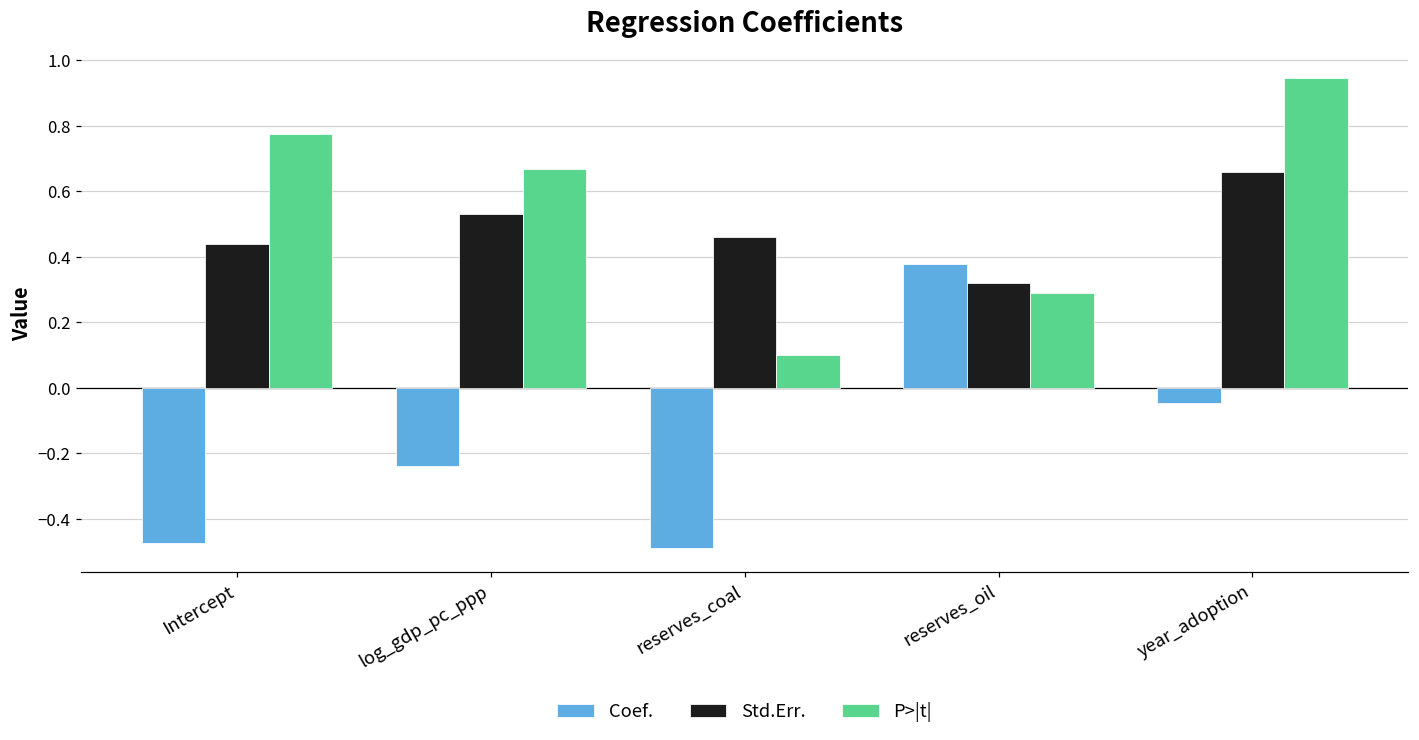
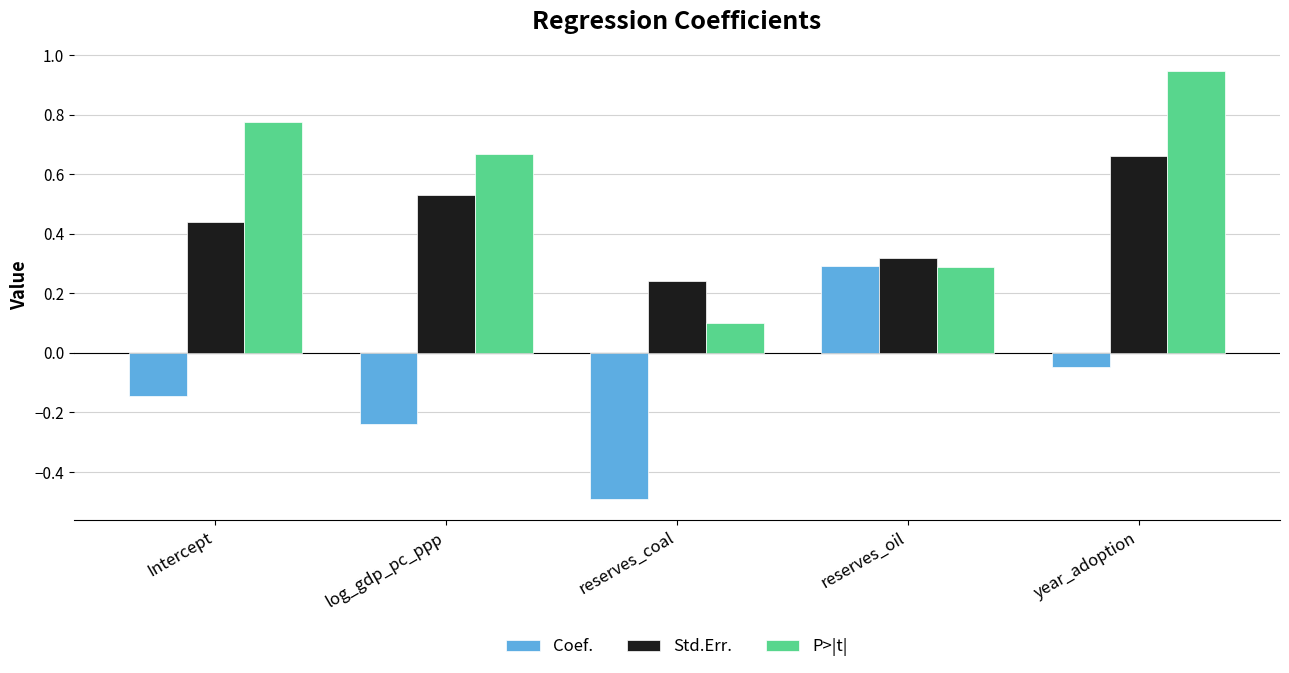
Coef., Intercept: -0.47 -> -0.15
Std.Err., reserves_coal: 0.46 -> 0.24
Coef., reserves_oil: 0.38 -> 0.29
